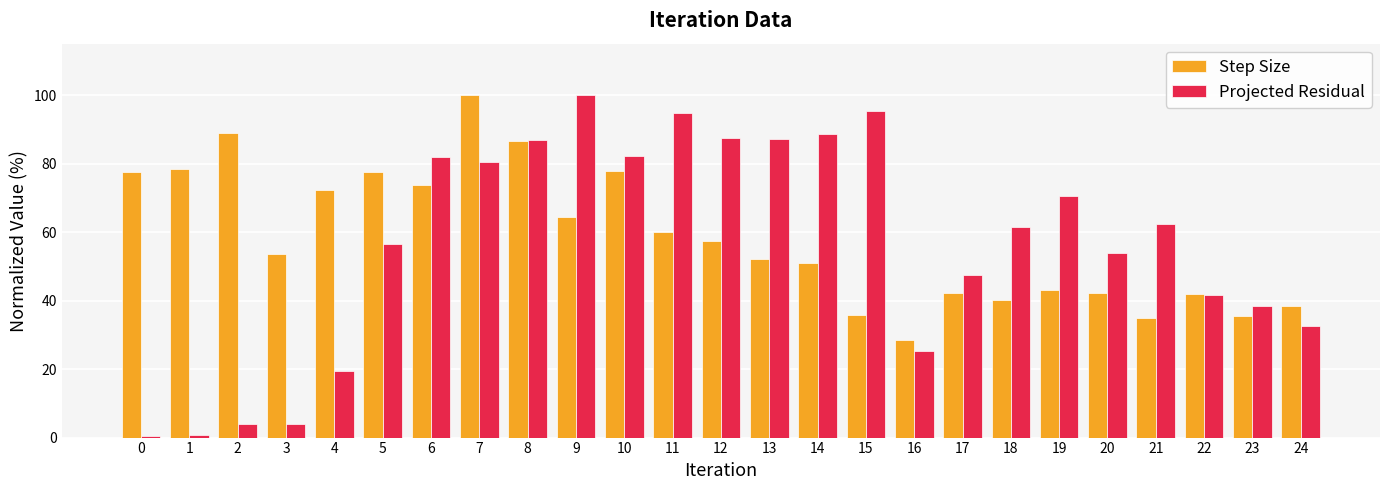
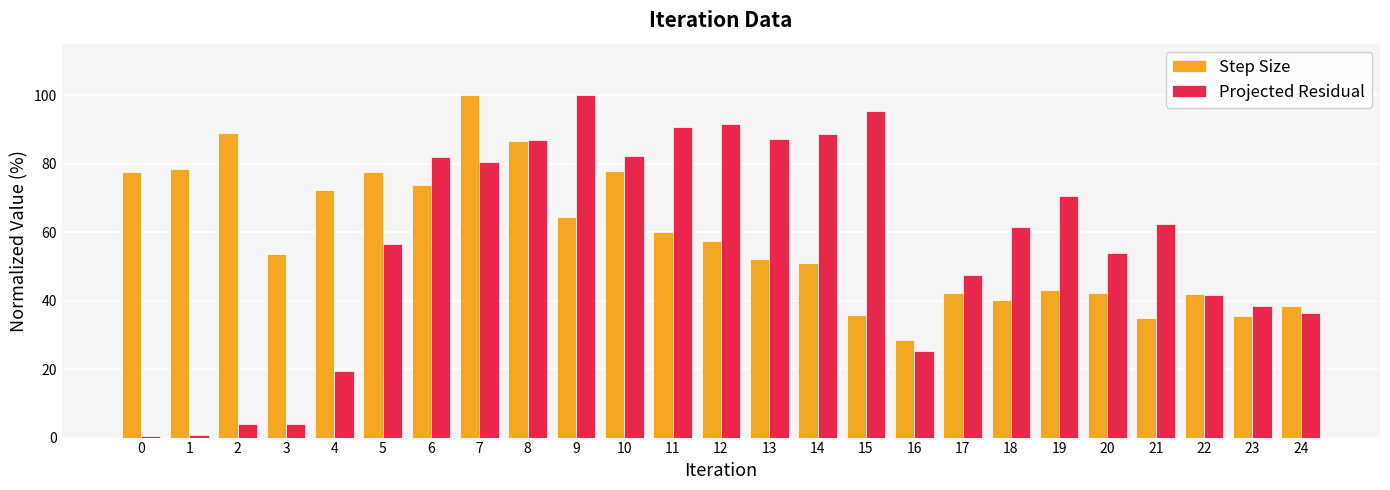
Projected Residual, 11: 95 -> 91
Projected Residual, 12: 87 -> 92
Projected Residual, 24: 33 -> 36
